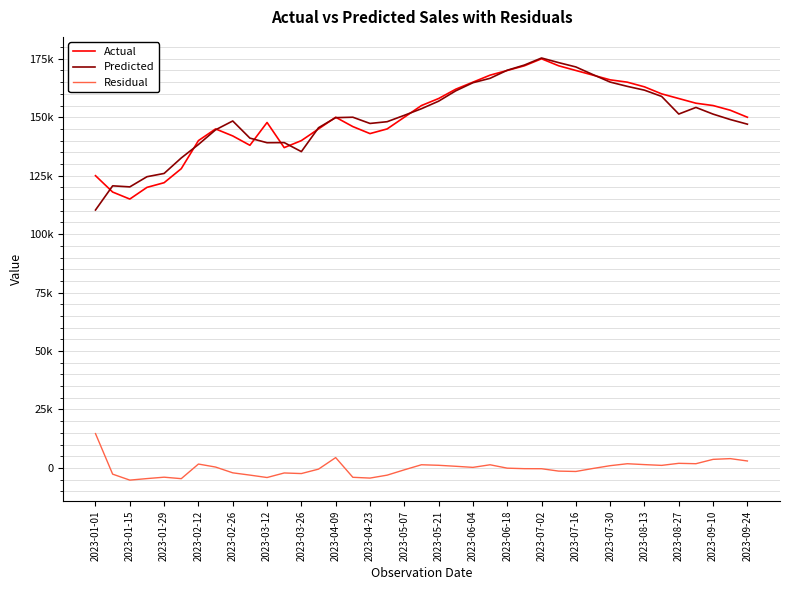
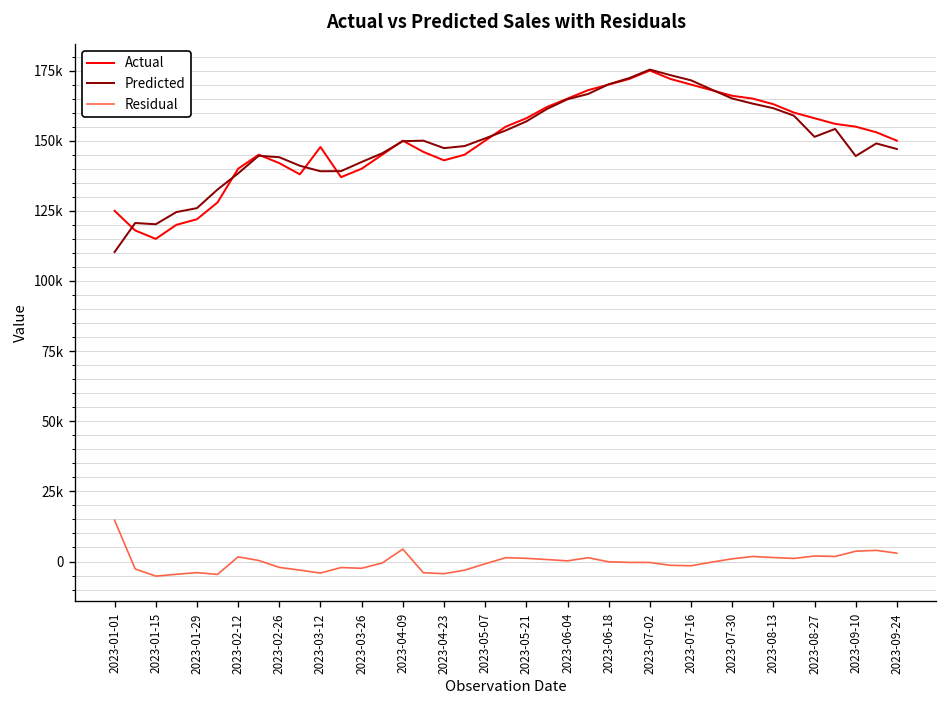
Predicted, 2023-02-26: 148000 -> 144000
Predicted, 2023-03-26: 135000 -> 142000
Predicted, 2023-09-10: 151000 -> 145000
